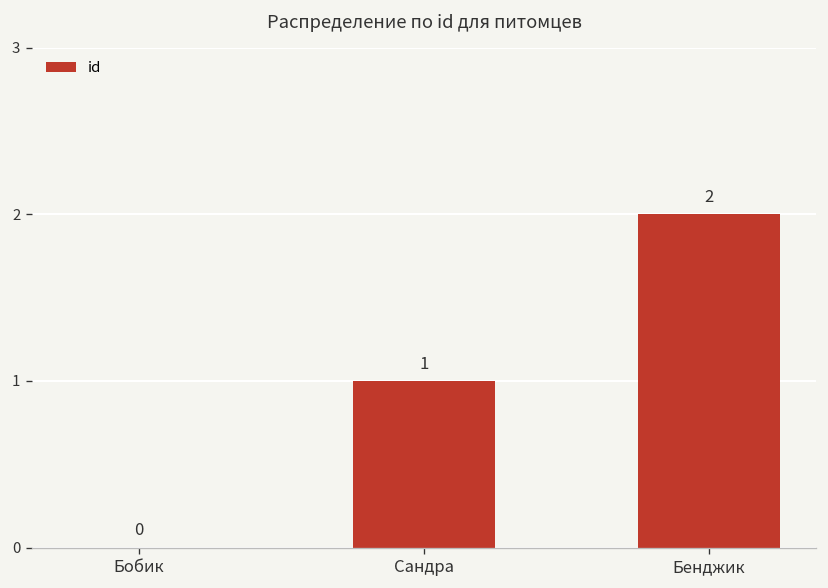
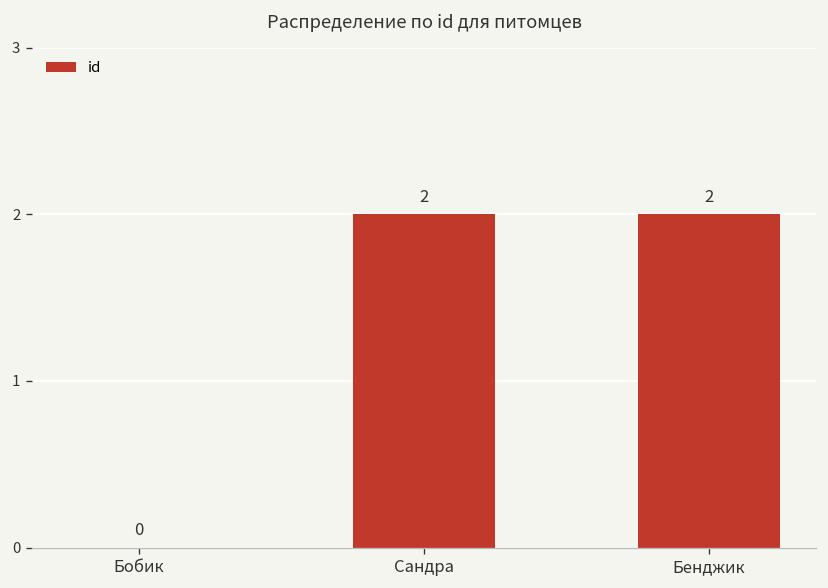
Сандра: 1 -> 2
